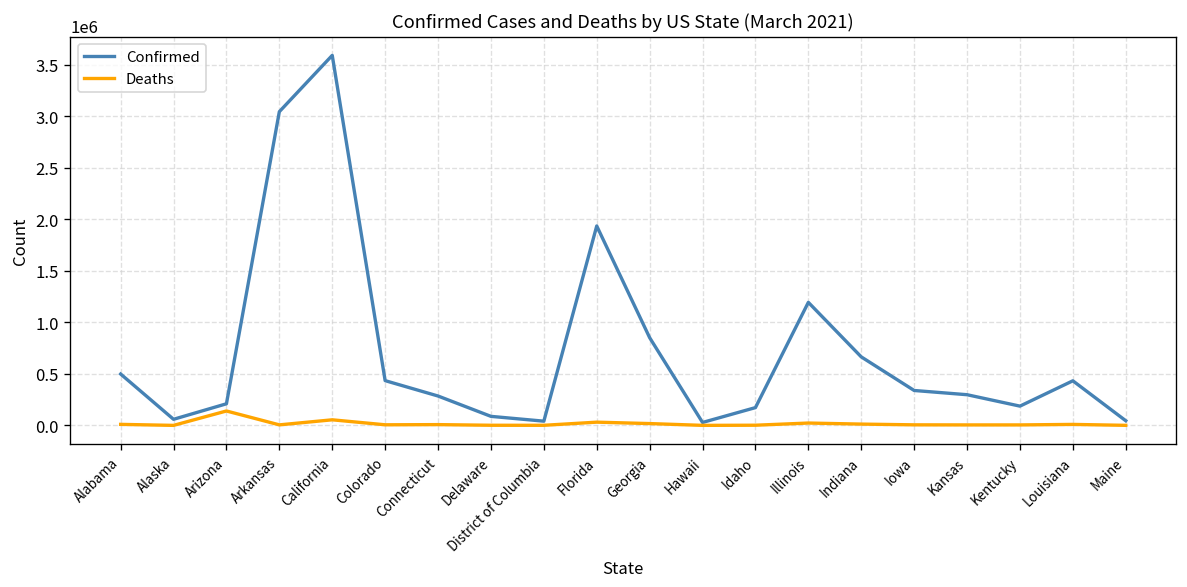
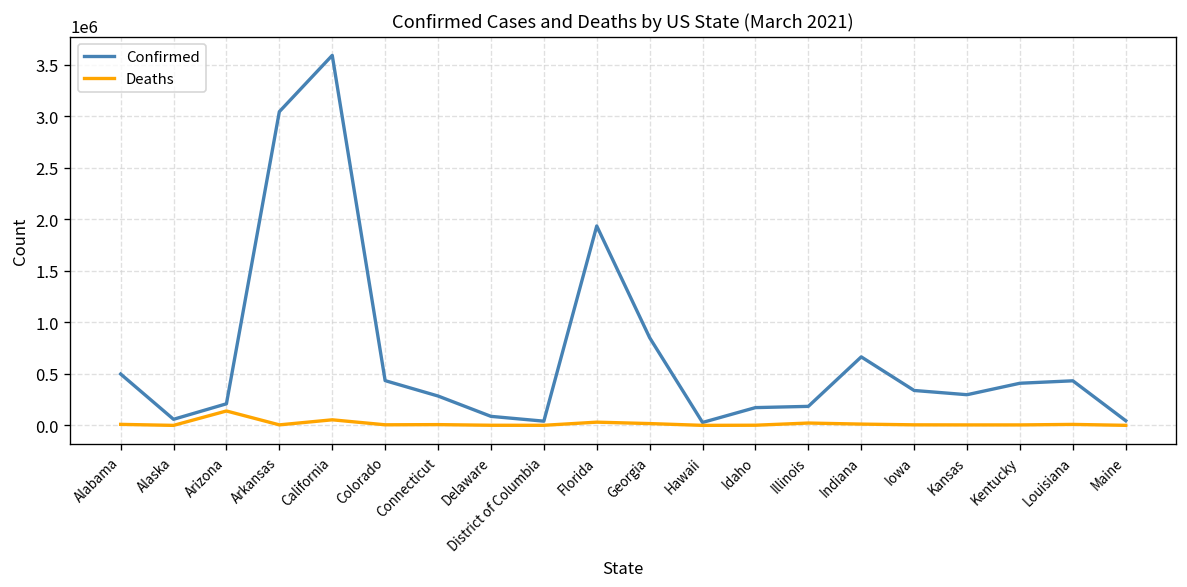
Confirmed, Illinois: 1200000 -> 200000
Confirmed, Kentucky: 200000 -> 400000
